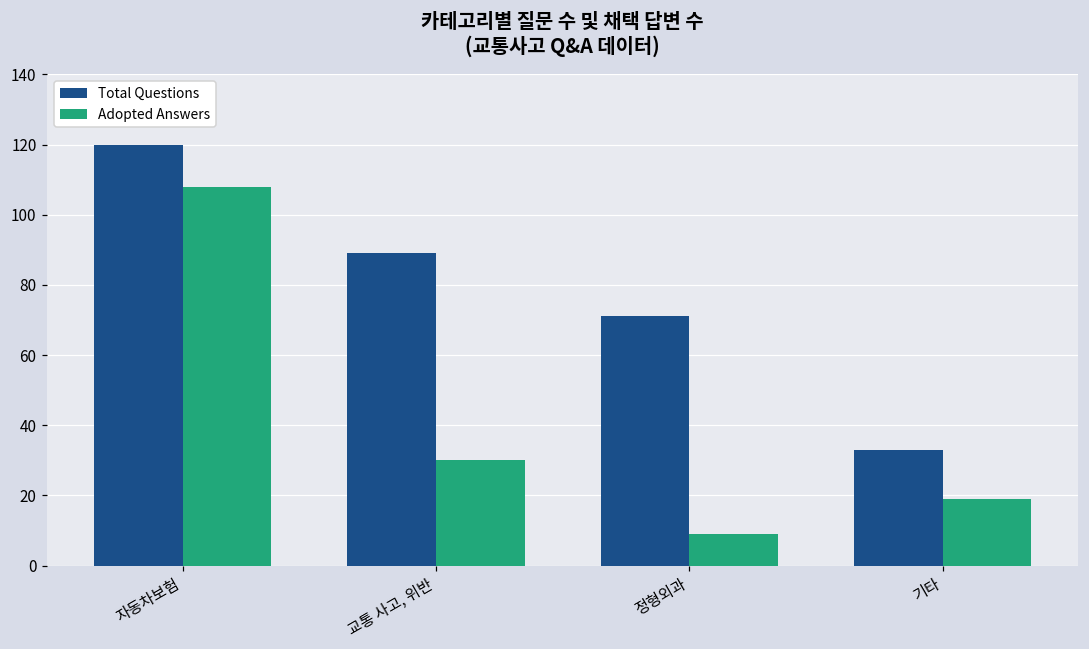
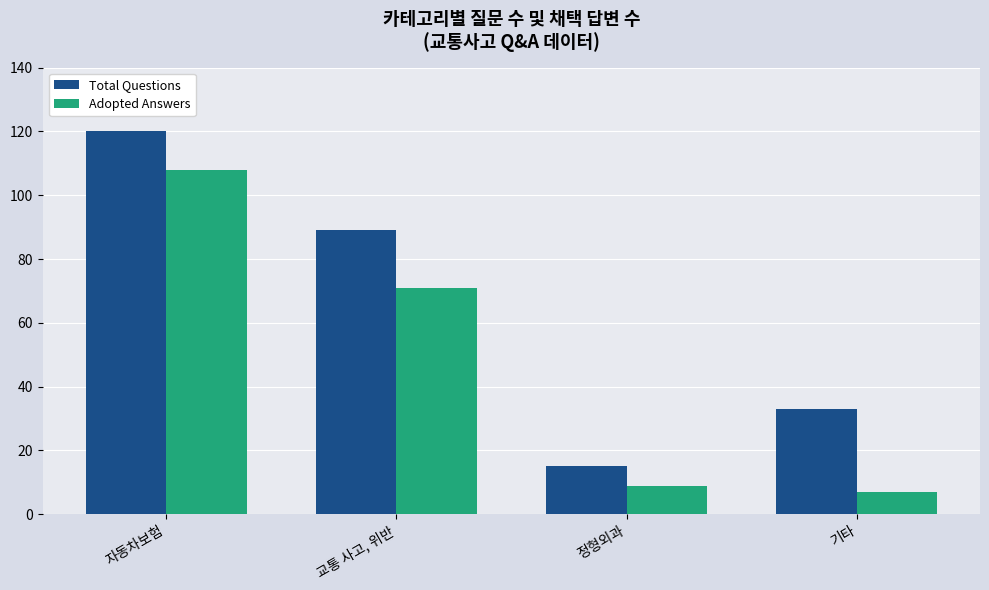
Adopted Answers, 교통 사고, 위반: 30 -> 71
Total Questions, 정형외과: 71 -> 15
Adopted Answers, 기타: 19 -> 7
